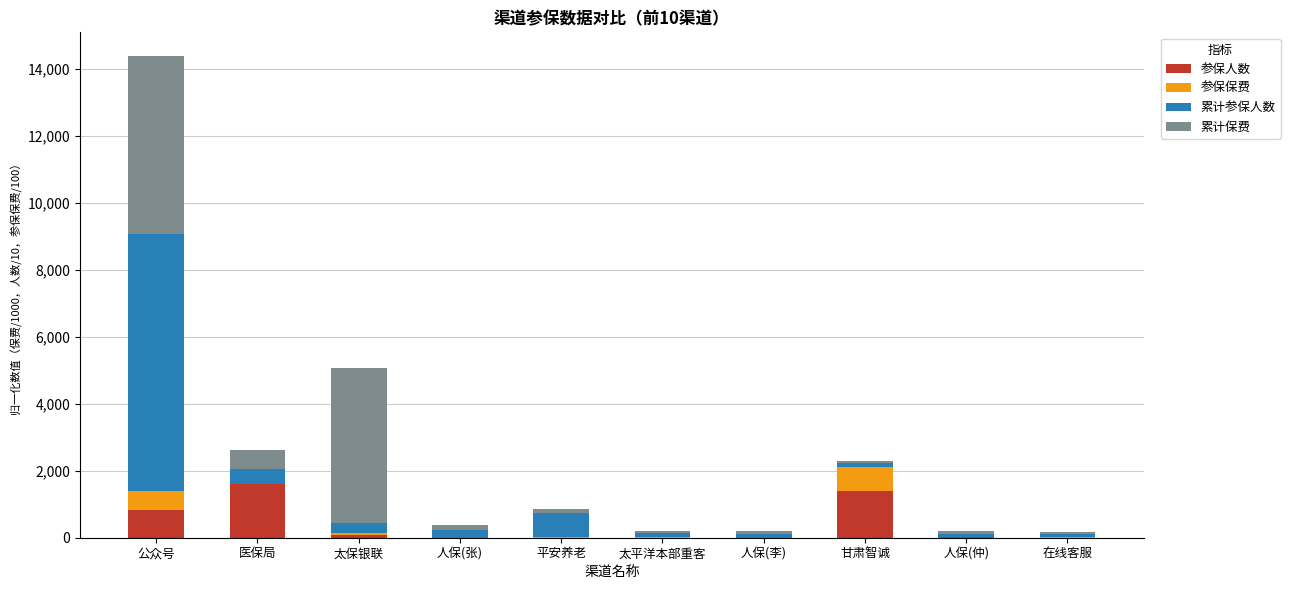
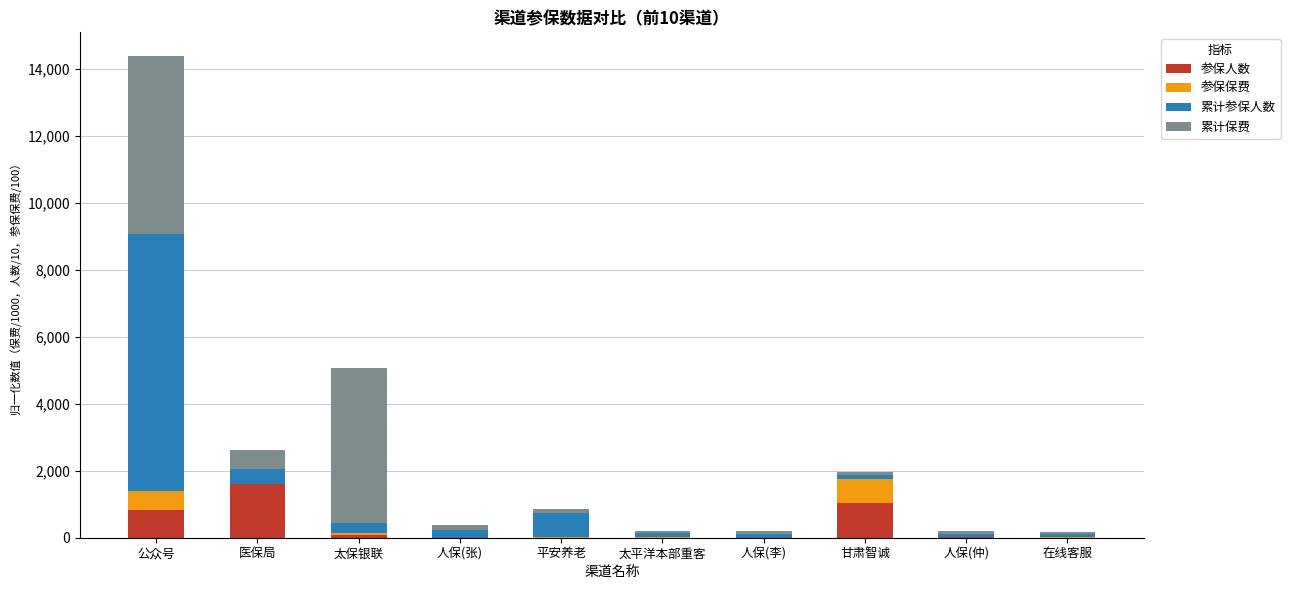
参保人数, 甘肃智诚: 1,400 -> 1,000
